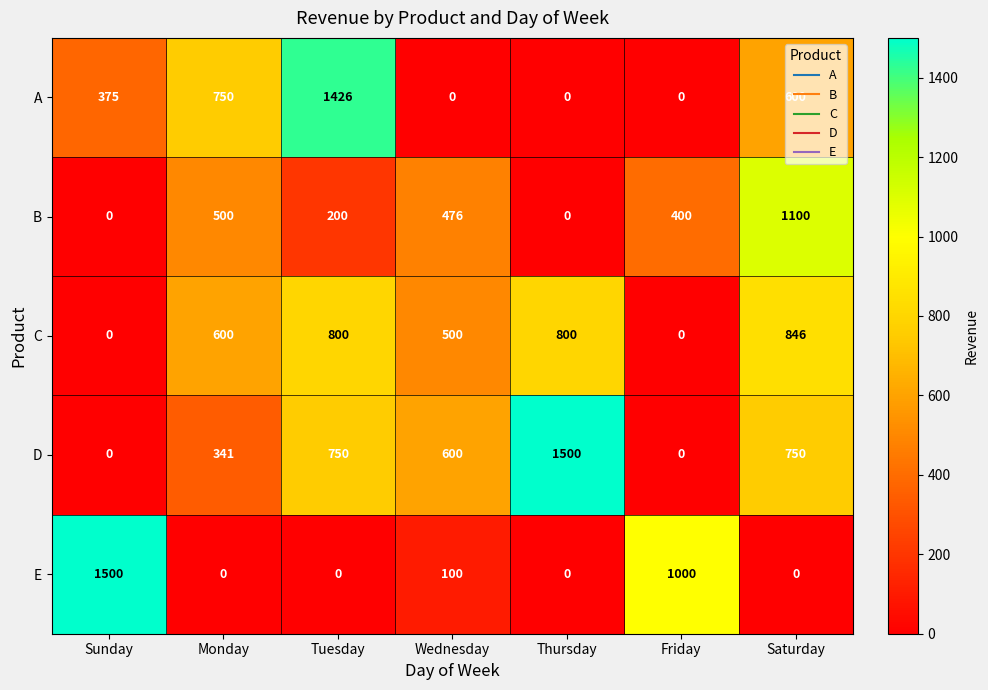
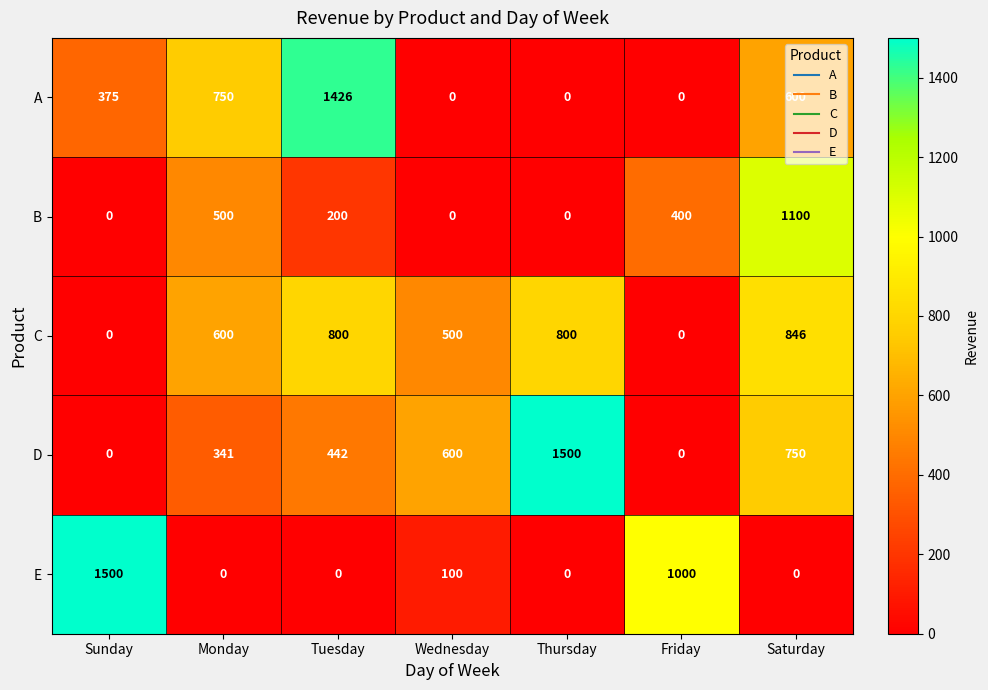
B, Wednesday: 476 -> 0
D, Tuesday: 750 -> 442
